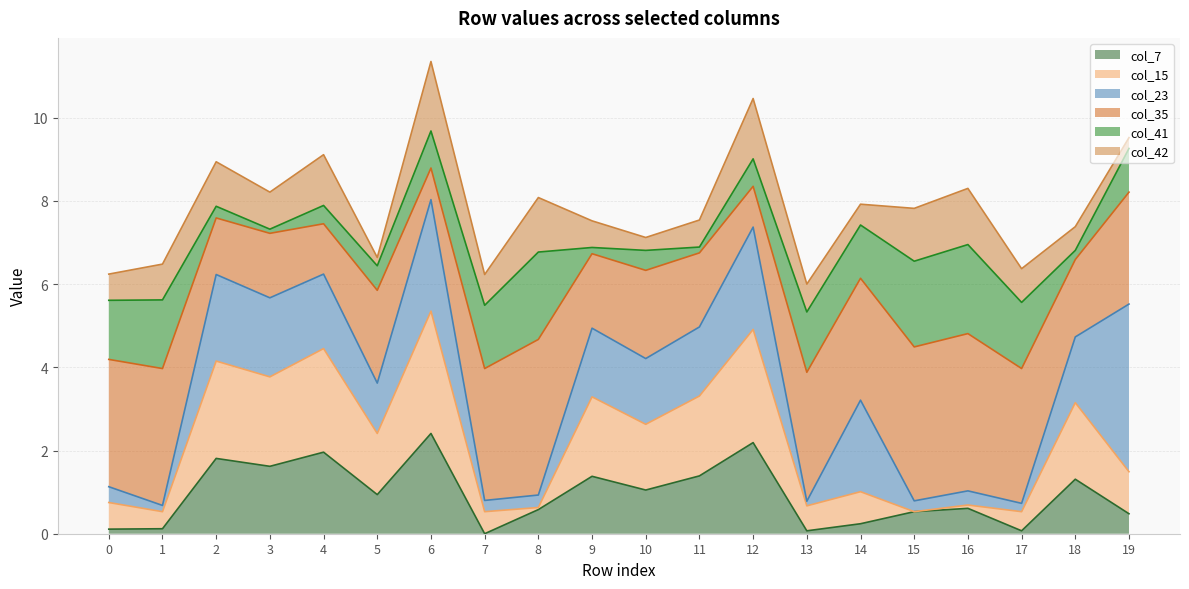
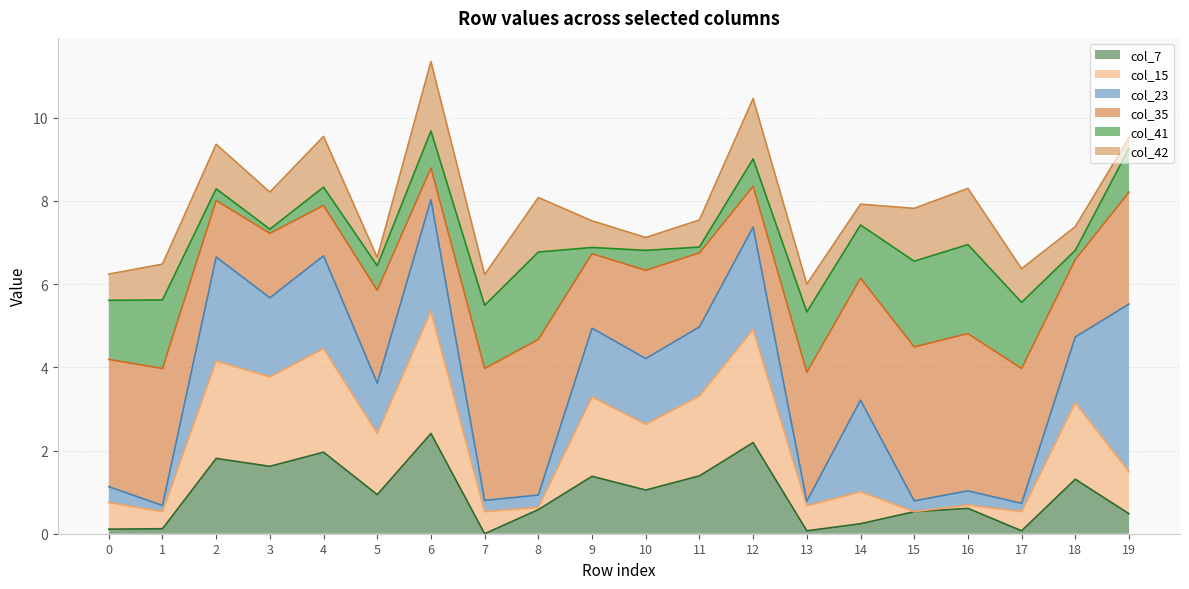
col_23, 2: 2.1 -> 2.5
col_23, 4: 1.8 -> 2.2
